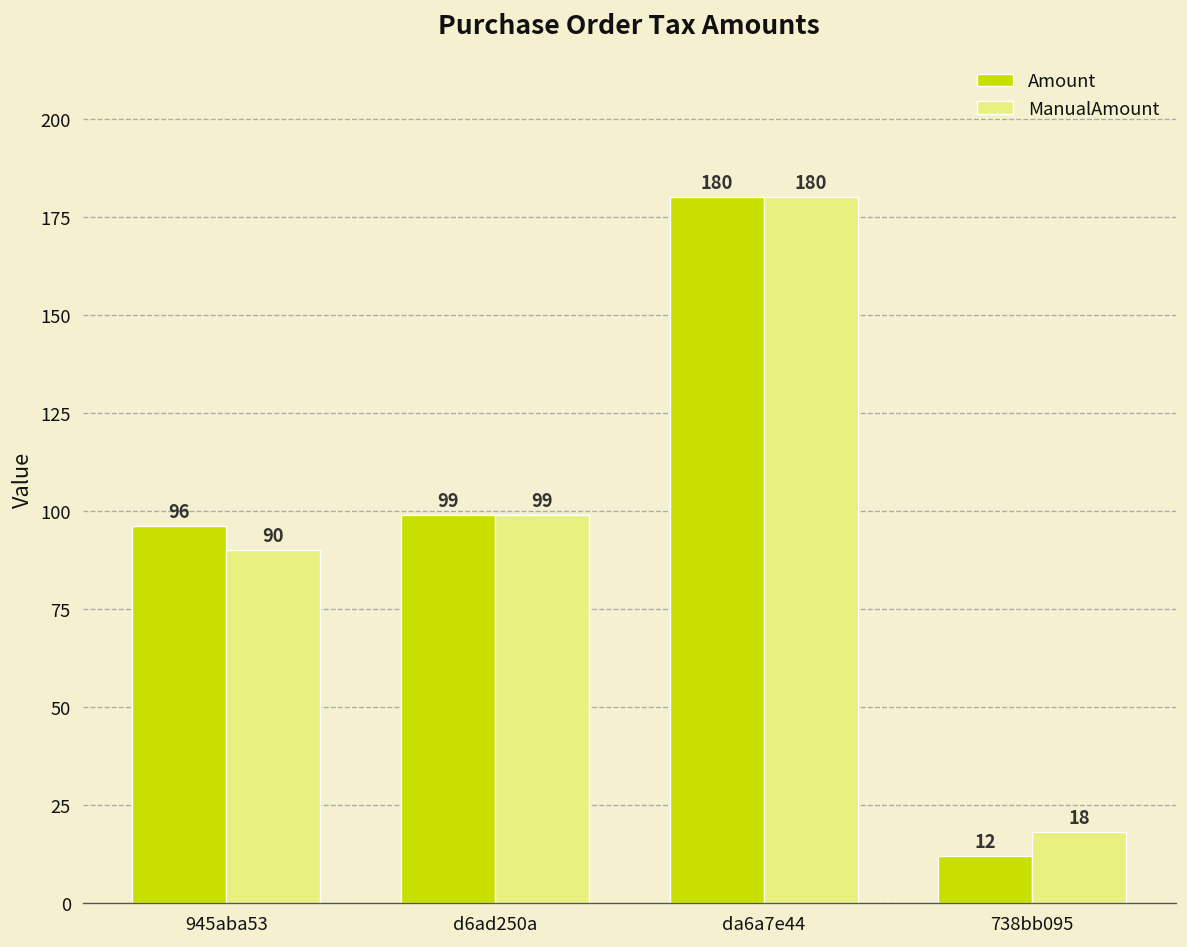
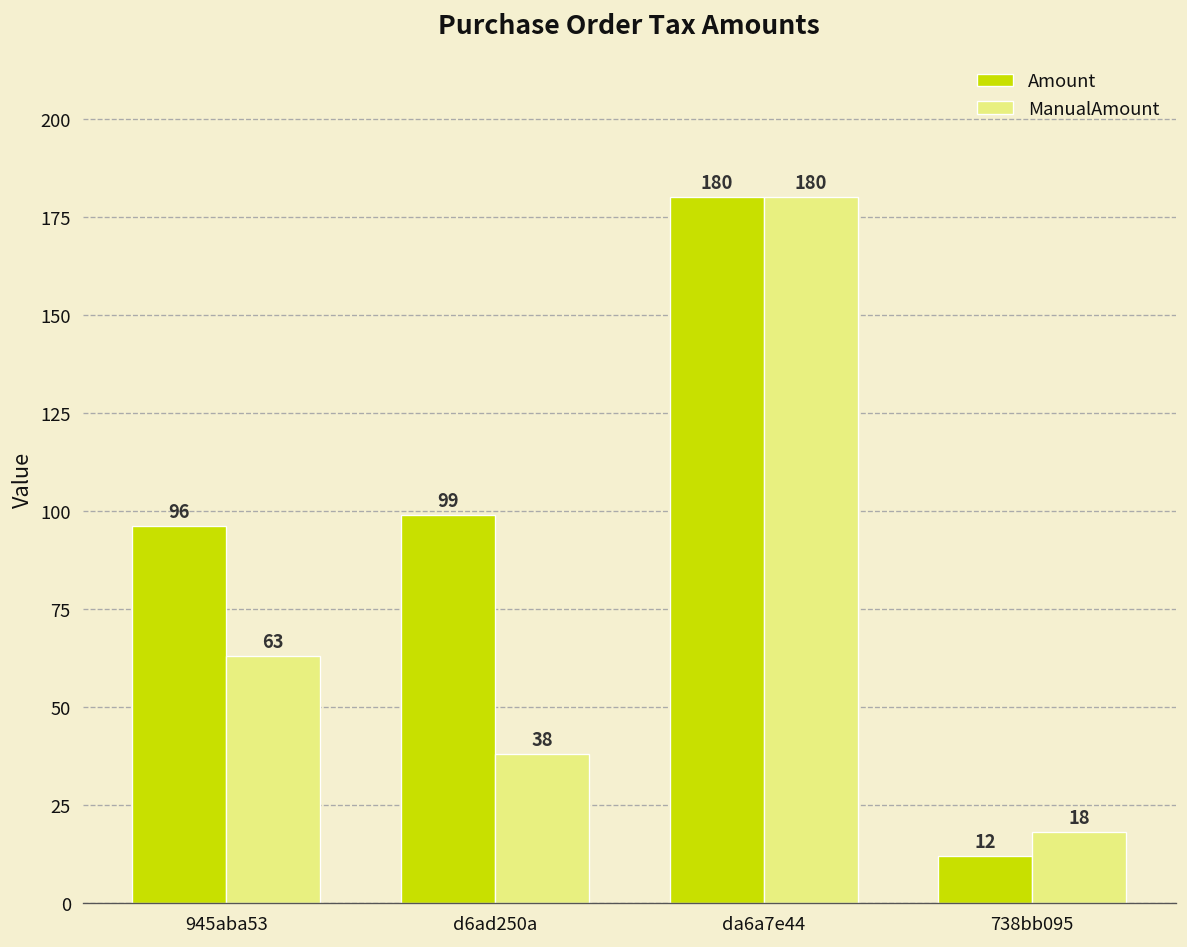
ManualAmount, 945aba53: 90 -> 63
ManualAmount, d6ad250a: 99 -> 38
